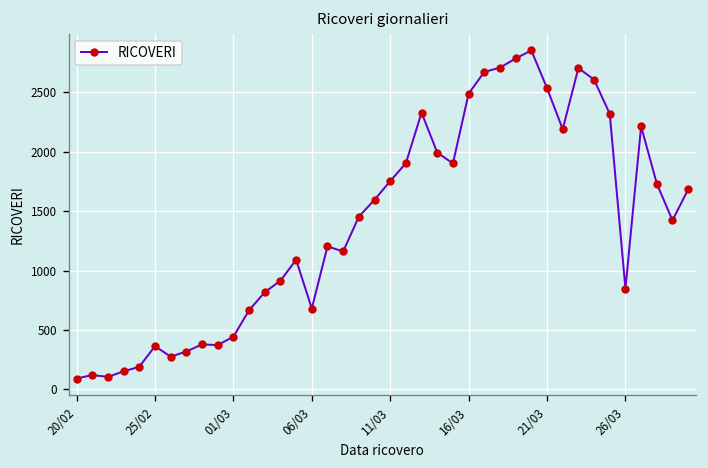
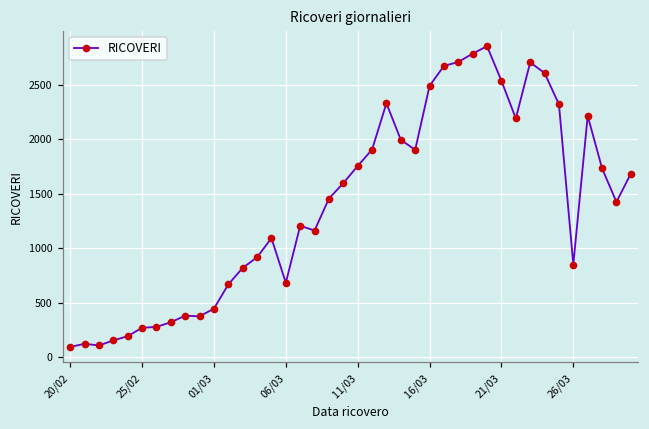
25/02: 400 -> 300
